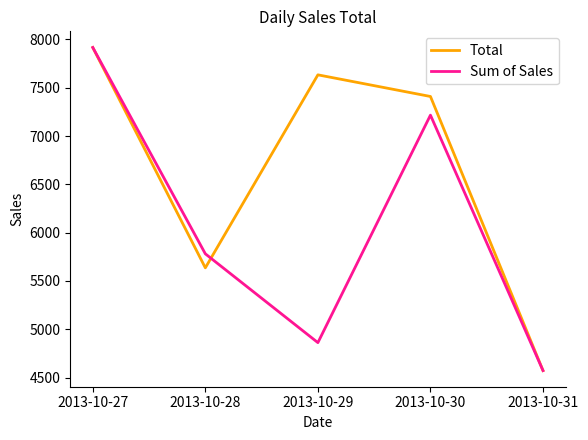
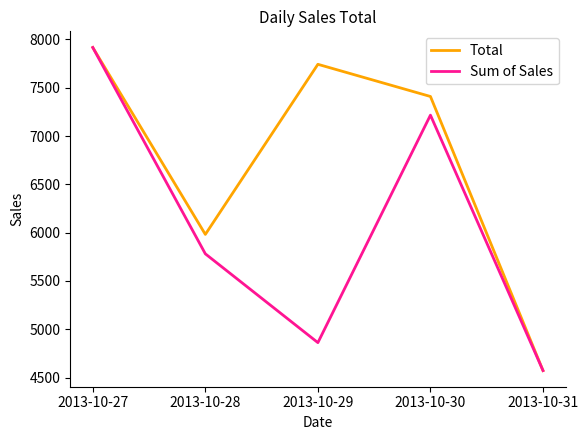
Total, 2013-10-28: 5600 -> 6000
Total, 2013-10-29: 7600 -> 7700
